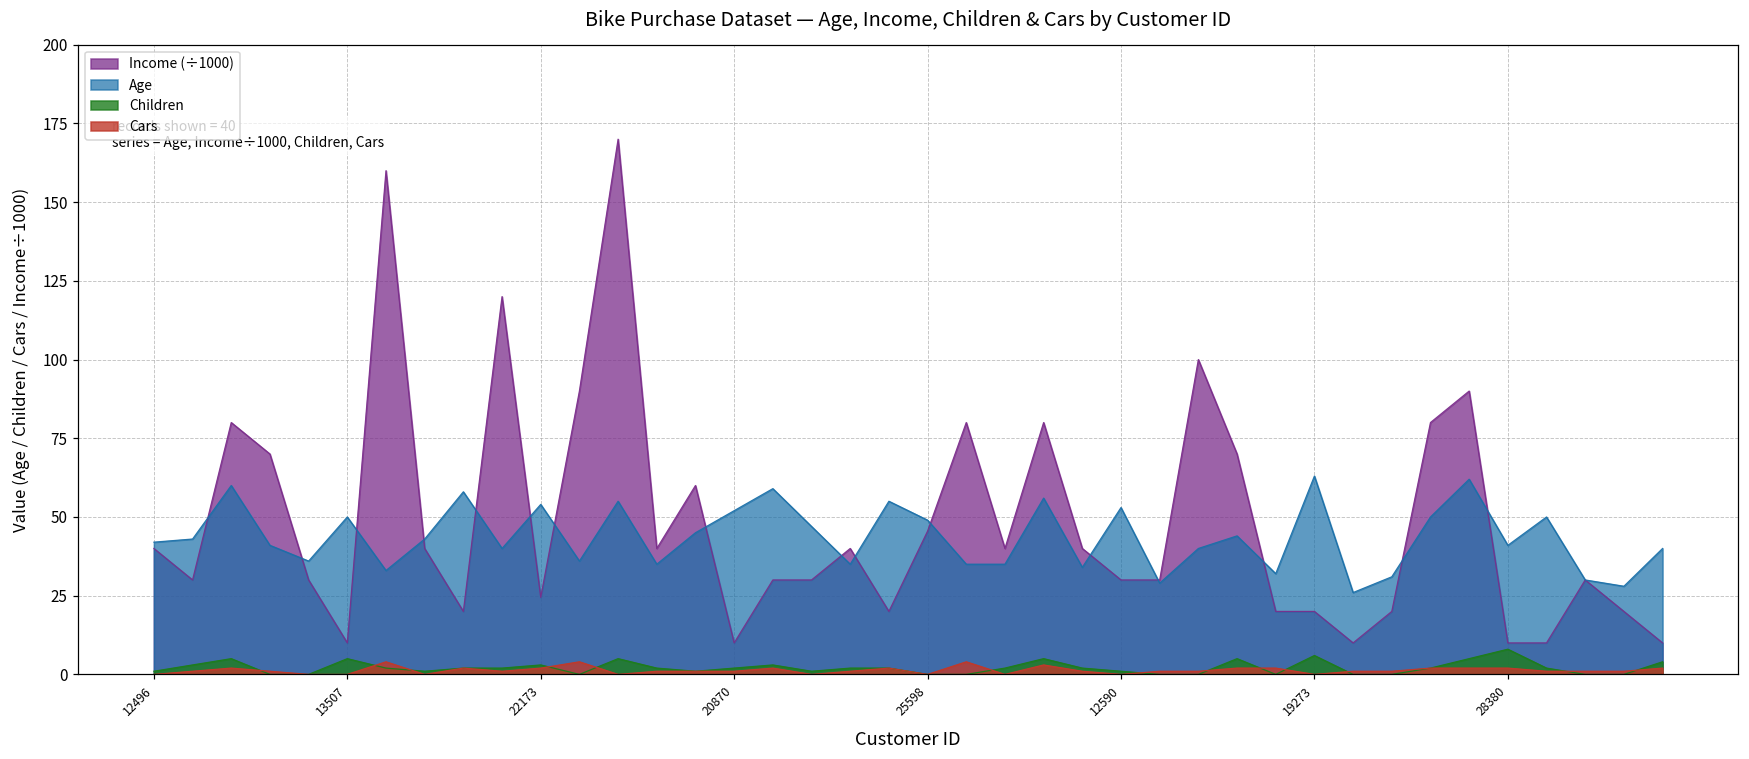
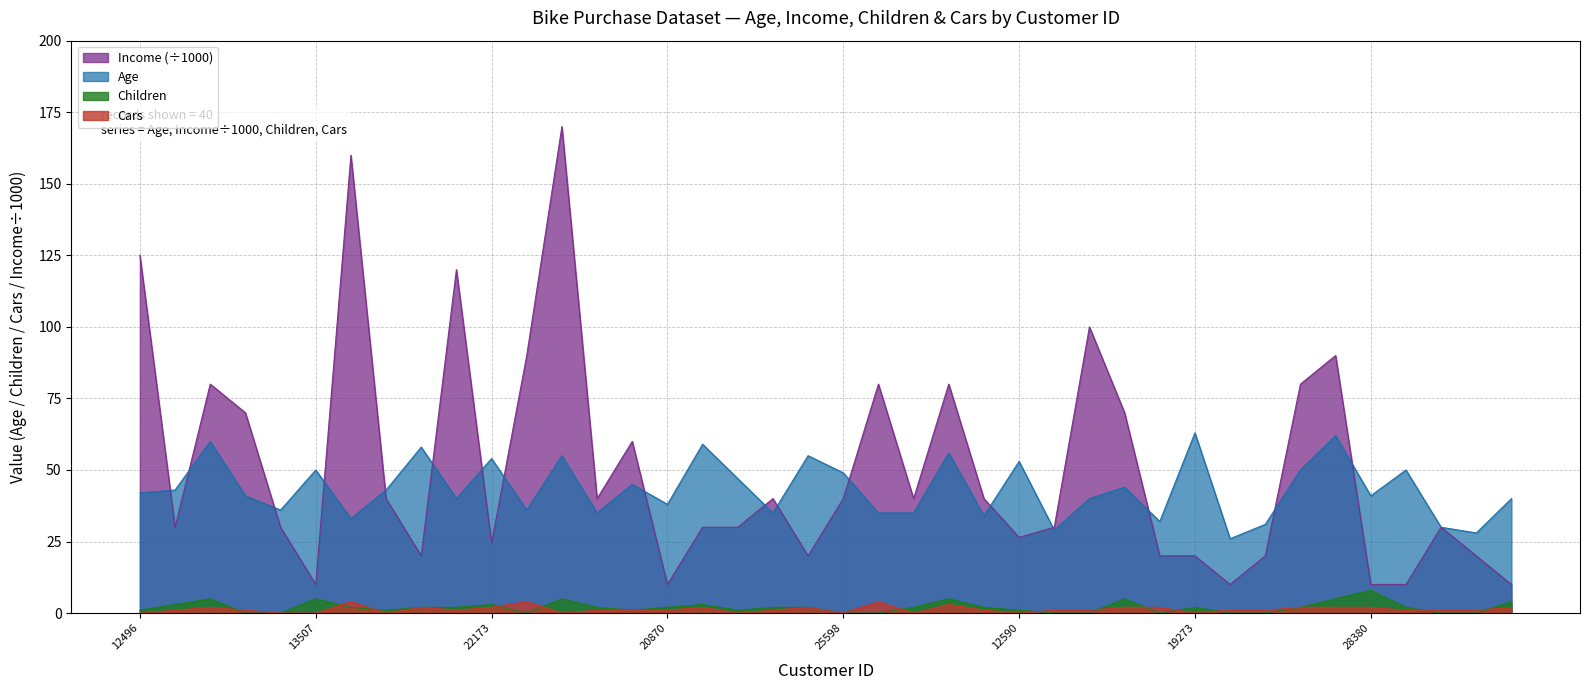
Income (÷1000), 12496: 40 -> 125
Age, 20870: 52 -> 38
Income (÷1000), 25598: 46 -> 40
Income (÷1000), 12590: 30 -> 26
Children, 19273: 6 -> 2
